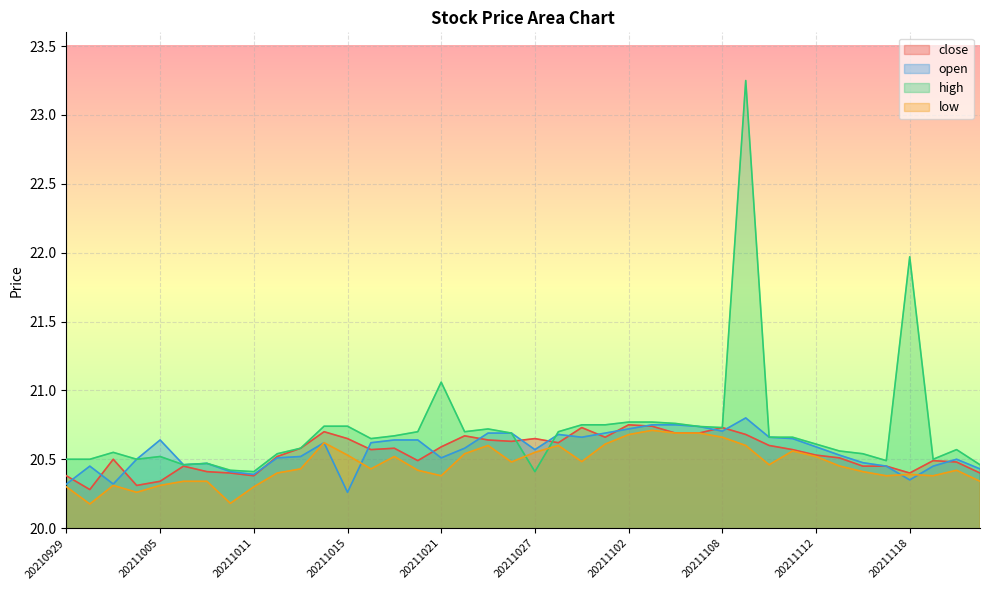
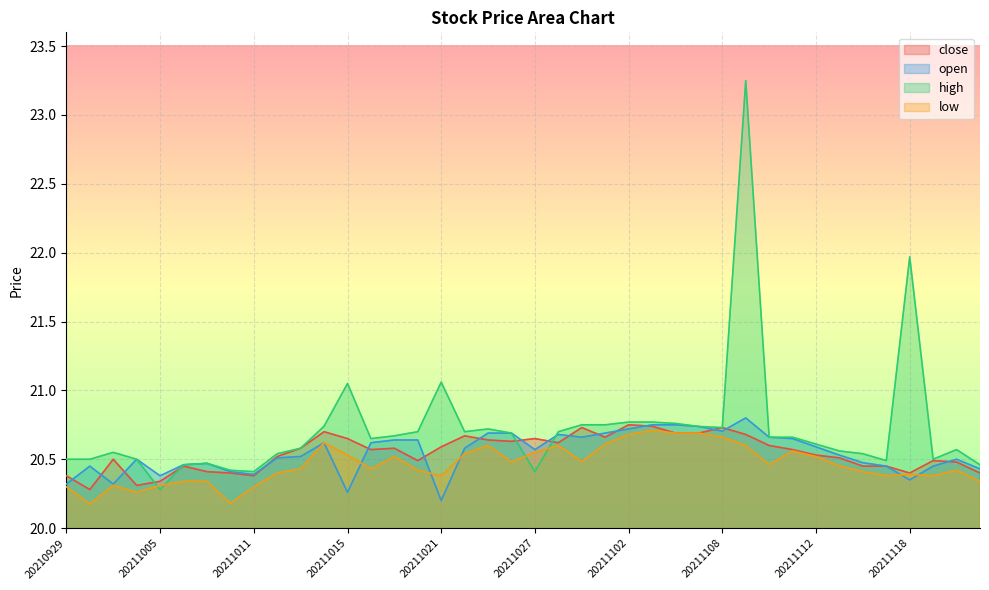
open, 20211005: 20.64 -> 20.38
high, 20211005: 20.52 -> 20.28
high, 20211015: 20.74 -> 21.05
open, 20211021: 20.51 -> 20.20
